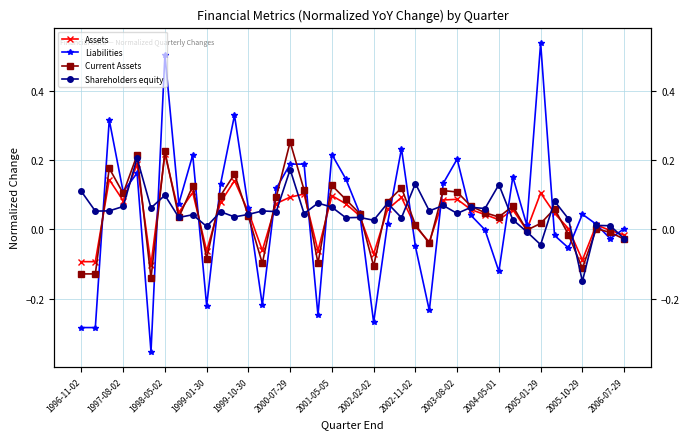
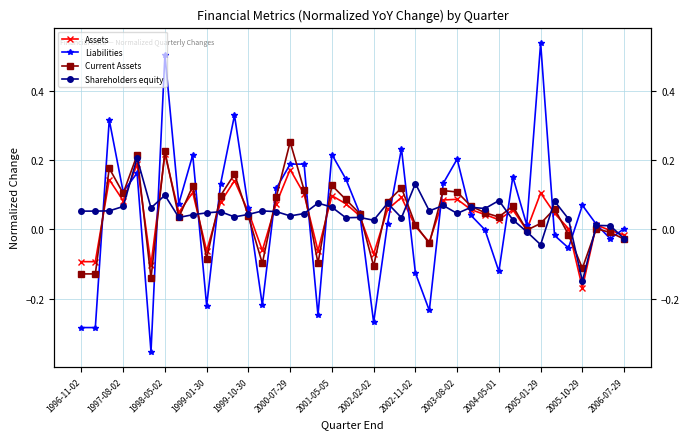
Shareholders equity, 1996-11-02: 0.11 -> 0.05
Shareholders equity, 1999-01-30: 0.01 -> 0.05
Assets, 2000-07-29: 0.09 -> 0.17
Shareholders equity, 2000-07-29: 0.17 -> 0.04
Liabilities, 2002-11-02: -0.05 -> -0.13
Shareholders equity, 2004-05-01: 0.13 -> 0.08
Assets, 2005-10-29: -0.09 -> -0.17
Liabilities, 2005-10-29: 0.04 -> 0.07
